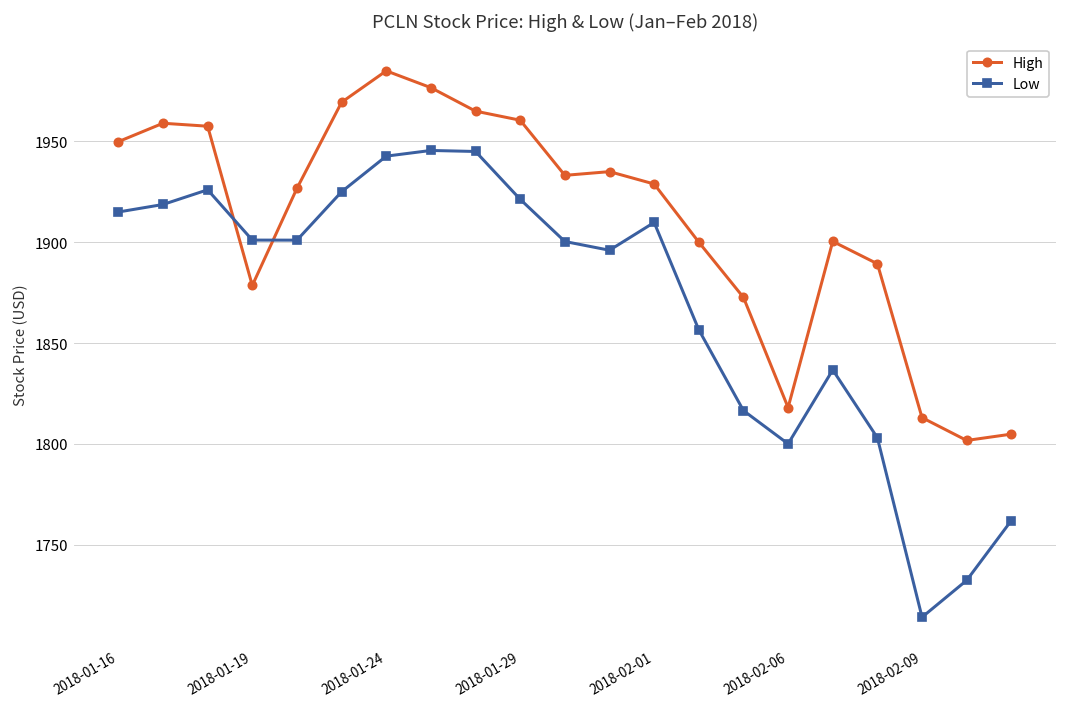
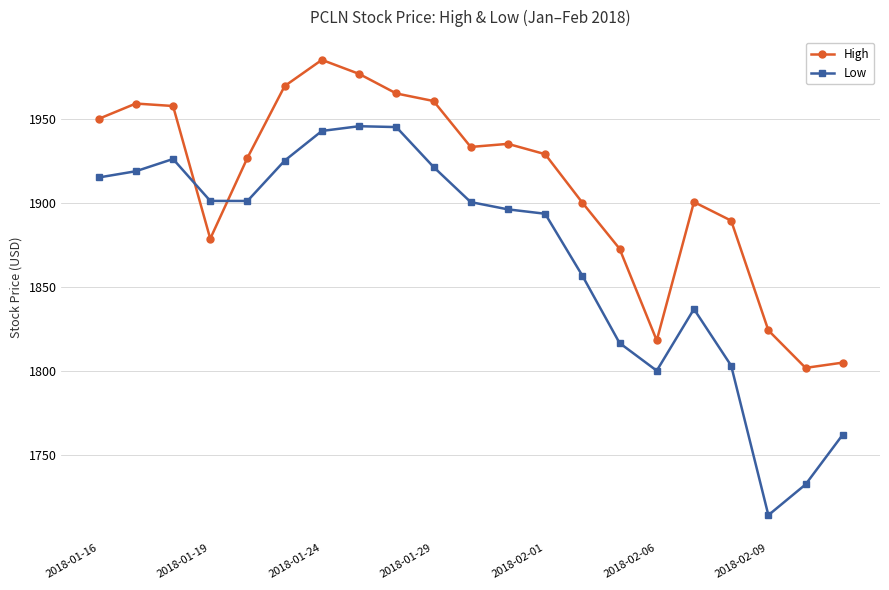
Low, 2018-02-01: 1910 -> 1893
High, 2018-02-09: 1813 -> 1824
